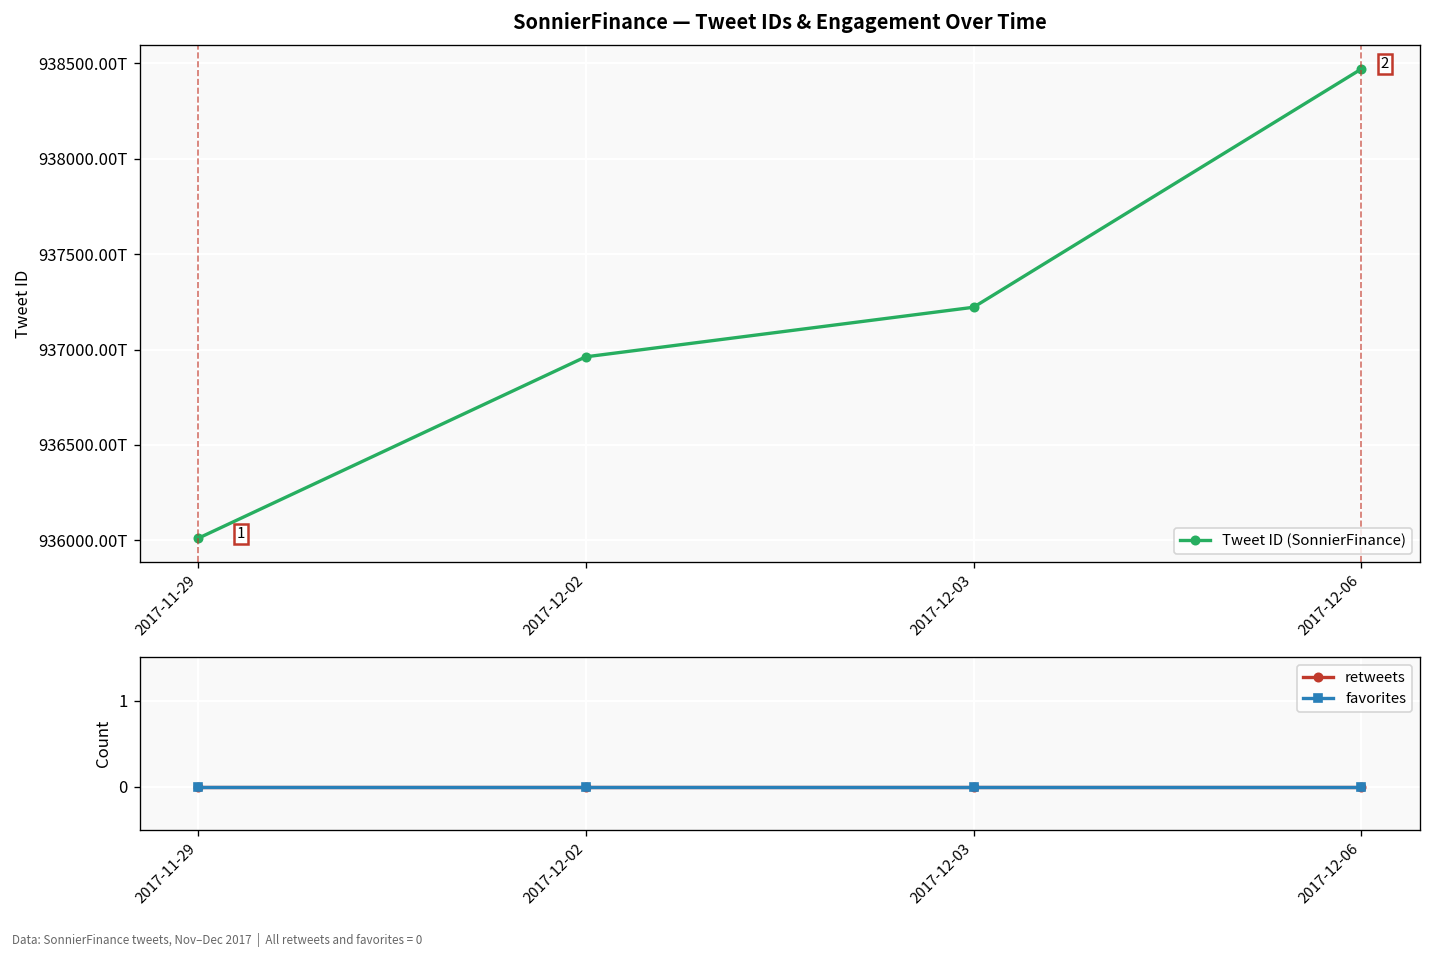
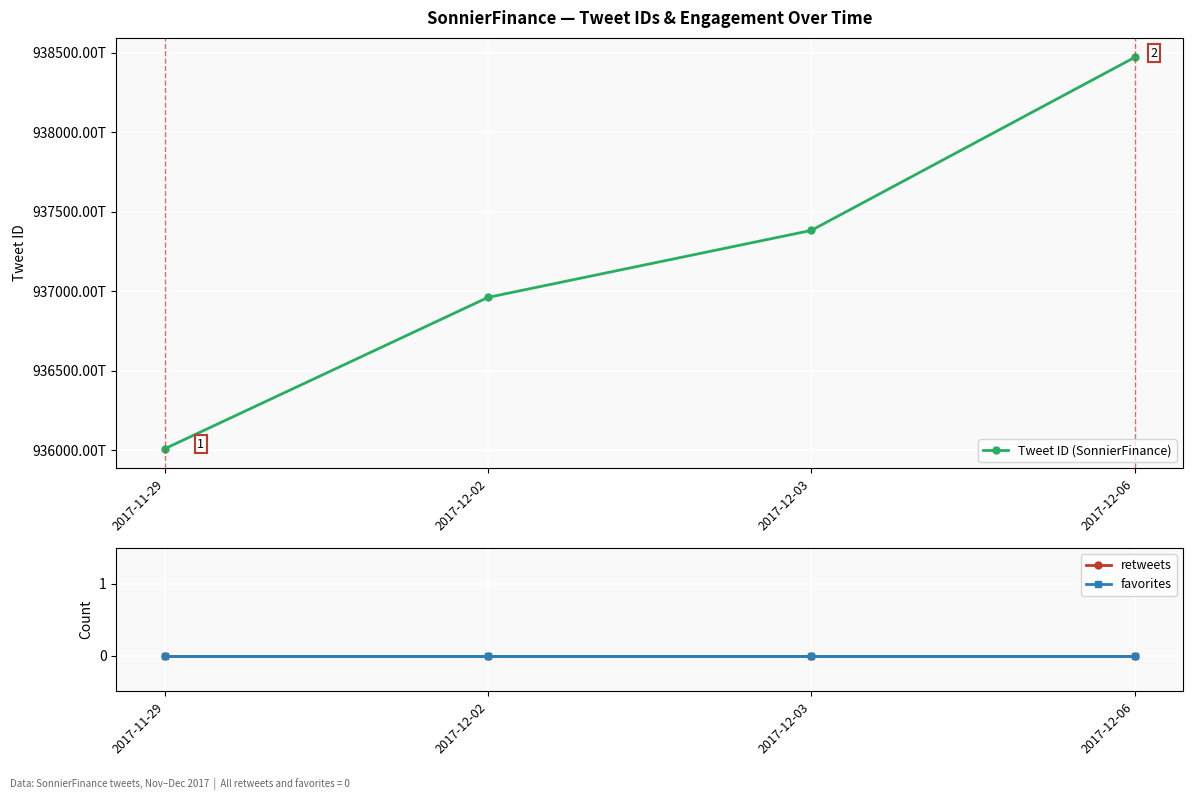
SonnierFinance — Tweet IDs & Engagement Over Time, 2017-12-03: 937220T -> 937380T
